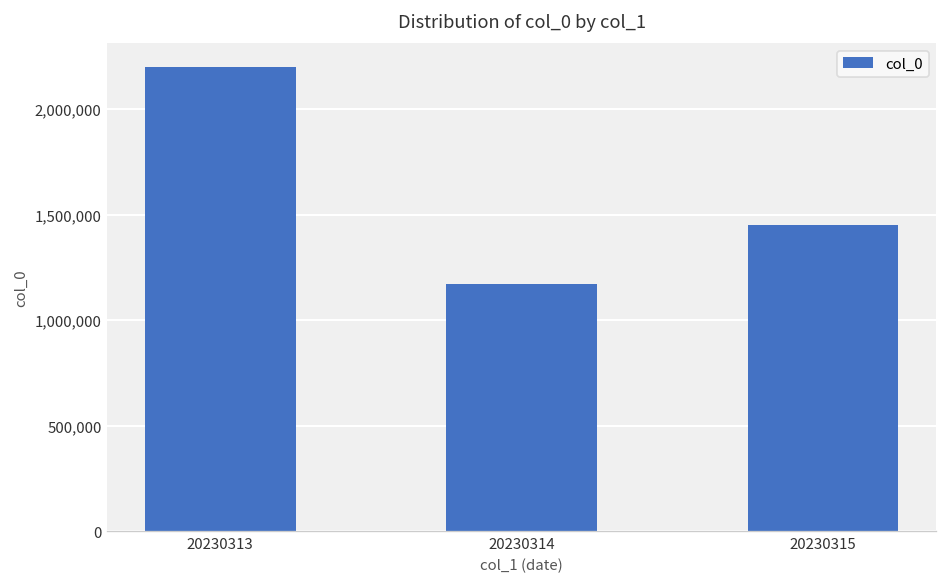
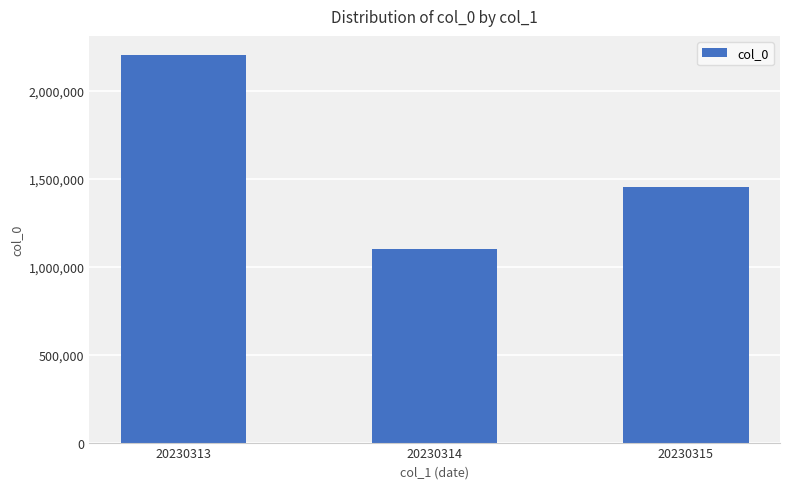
20230314: 1,170,000 -> 1,100,000
